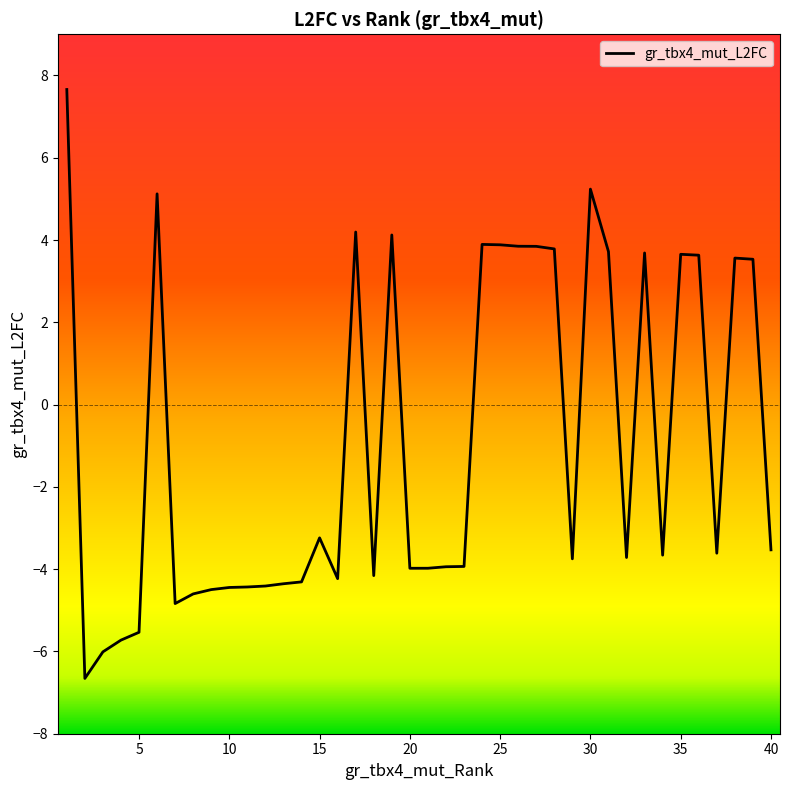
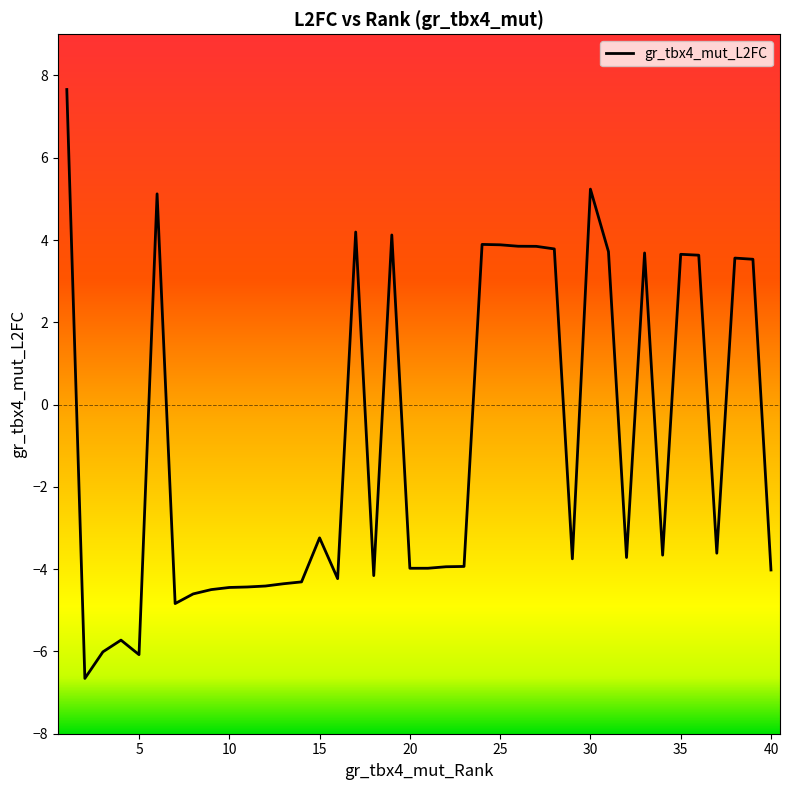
5: -5.5 -> -6.1
40: -3.5 -> -4.0
